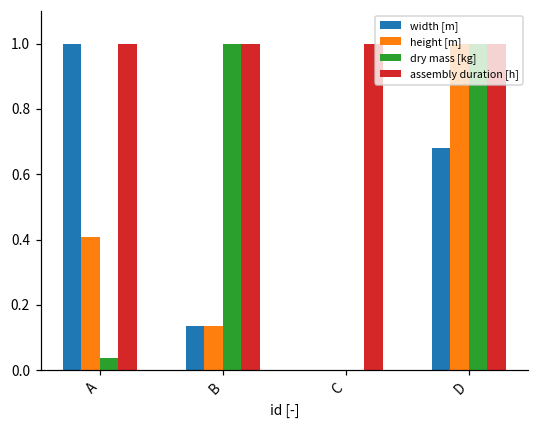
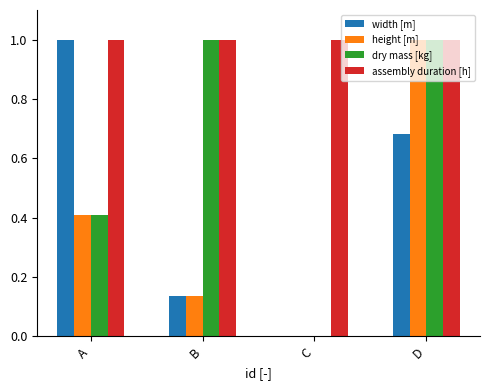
dry mass [kg], A: 0.04 -> 0.41
